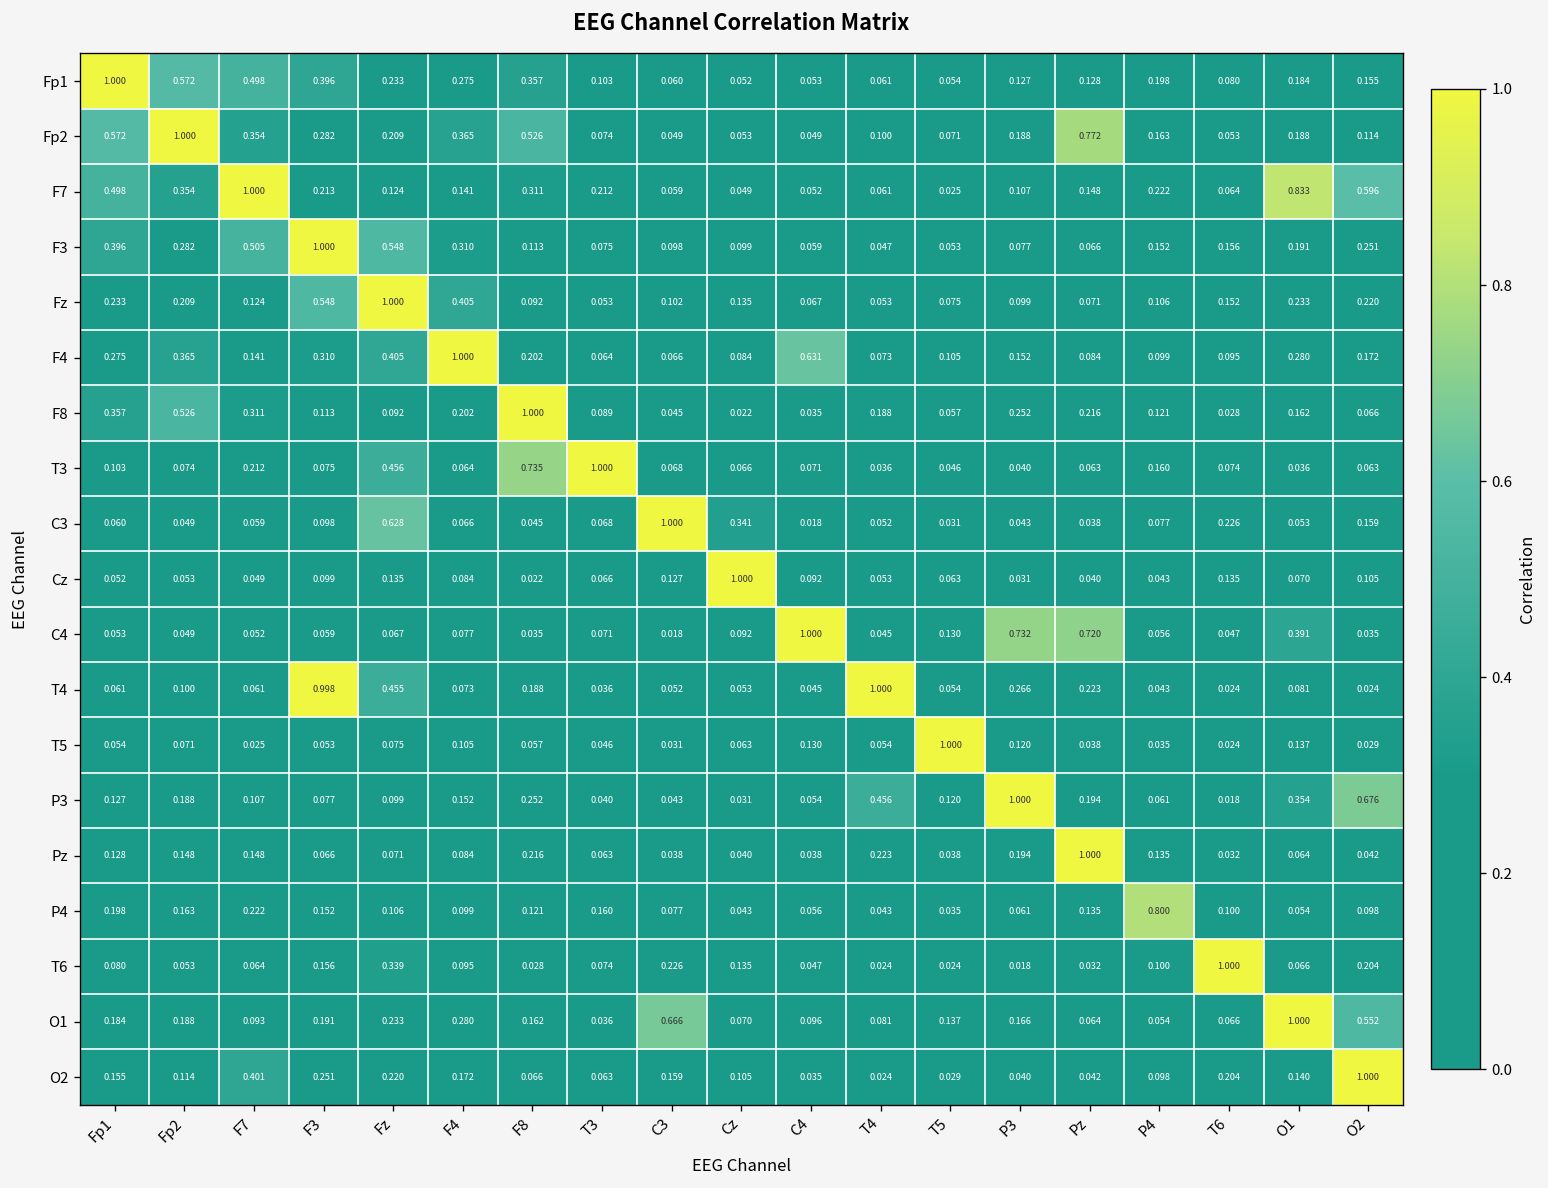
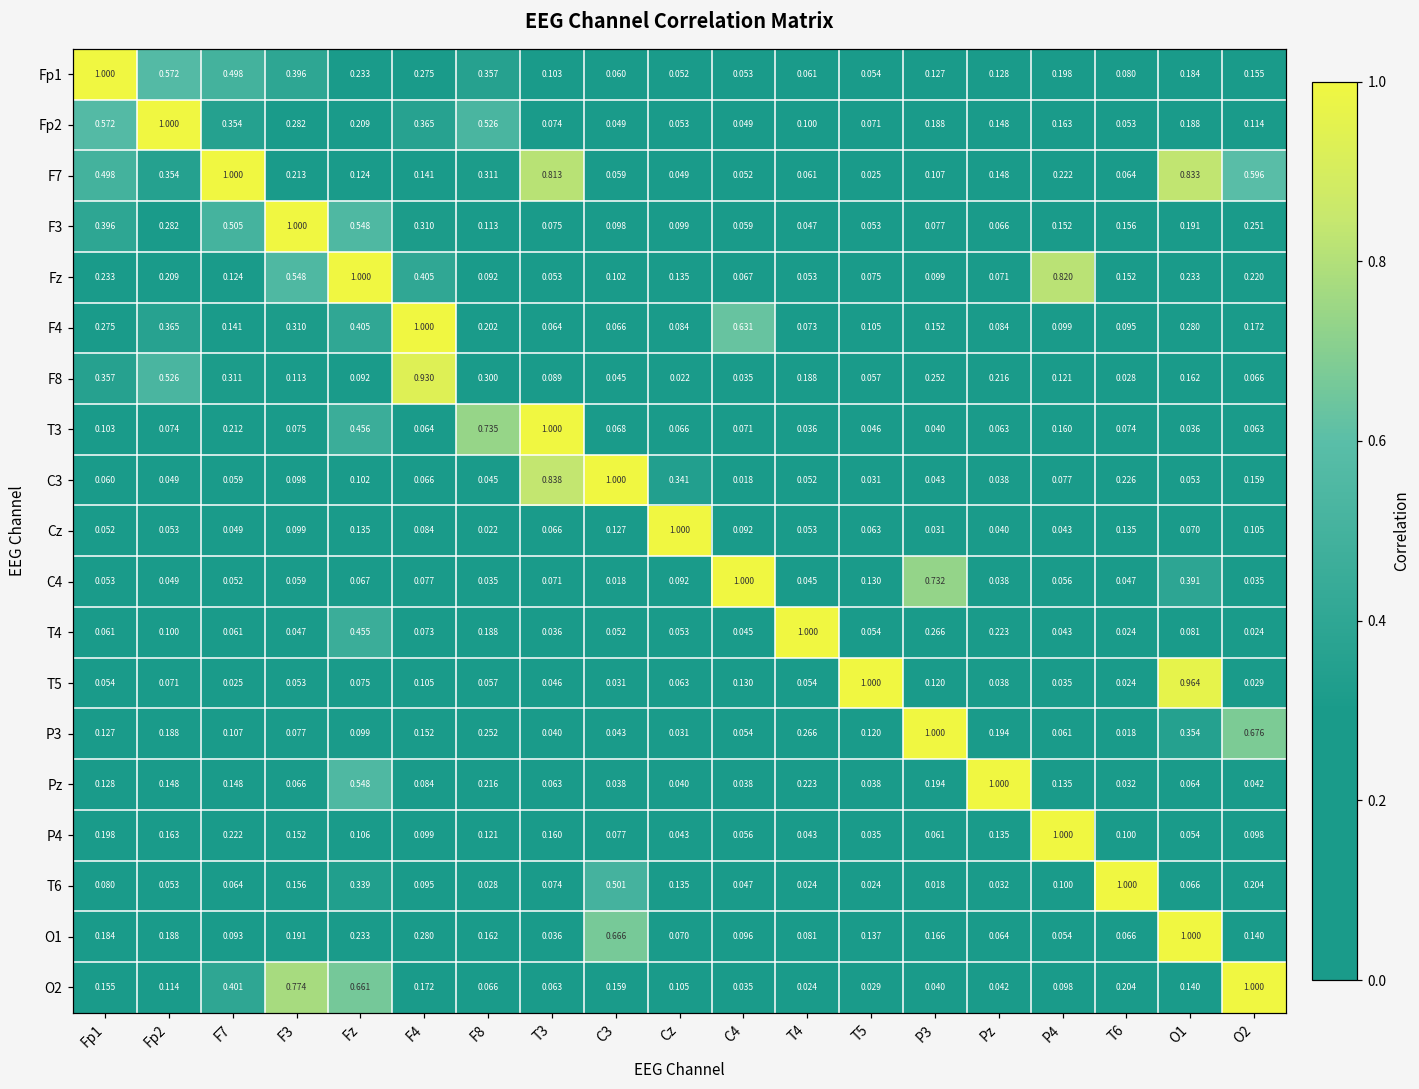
Fp2, Pz: 0.772 -> 0.148
F7, T3: 0.212 -> 0.813
Fz, P4: 0.106 -> 0.820
F8, F4: 0.202 -> 0.930
F8, F8: 1.000 -> 0.300
C3, Fz: 0.628 -> 0.102
C3, T3: 0.068 -> 0.838
C4, Pz: 0.720 -> 0.038
T4, F3: 0.998 -> 0.047
T5, O1: 0.137 -> 0.964
P3, T4: 0.456 -> 0.266
Pz, Fz: 0.071 -> 0.548
P4, P4: 0.800 -> 1.000
T6, C3: 0.226 -> 0.501
O1, O2: 0.552 -> 0.140
O2, F3: 0.251 -> 0.774
O2, Fz: 0.220 -> 0.661
